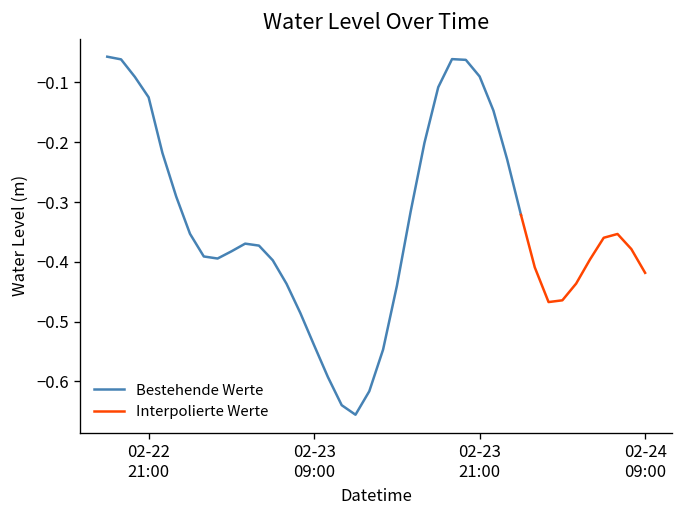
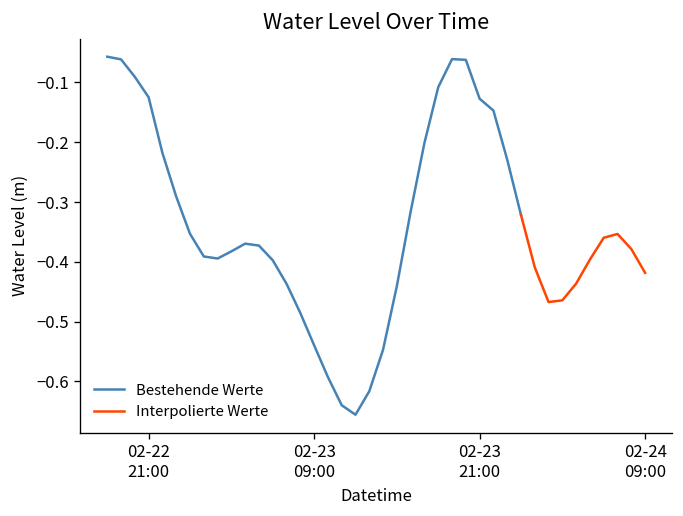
Bestehende Werte, 02-23 21:00: -0.09 -> -0.13
